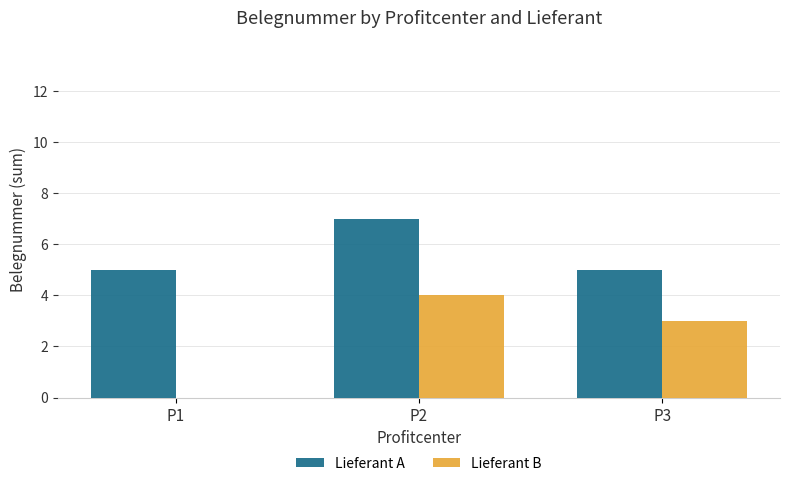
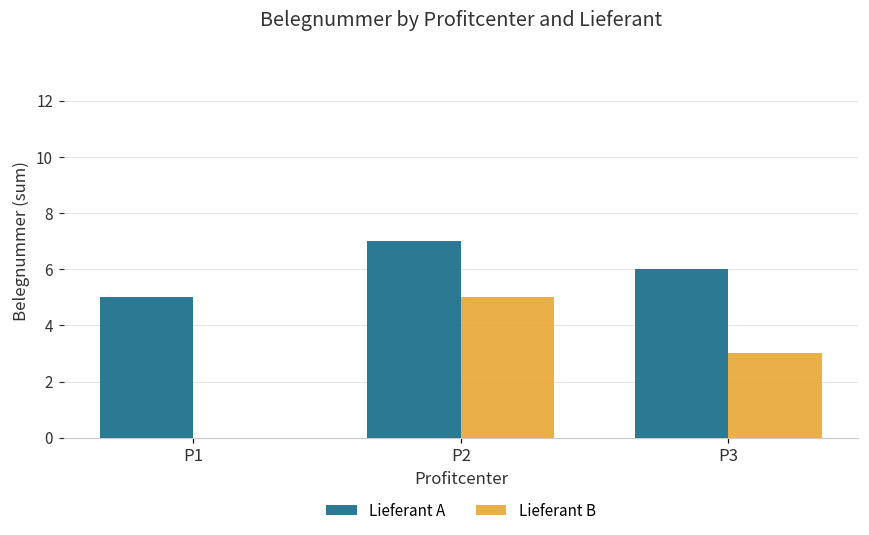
Lieferant B, P2: 4 -> 5
Lieferant A, P3: 5 -> 6
